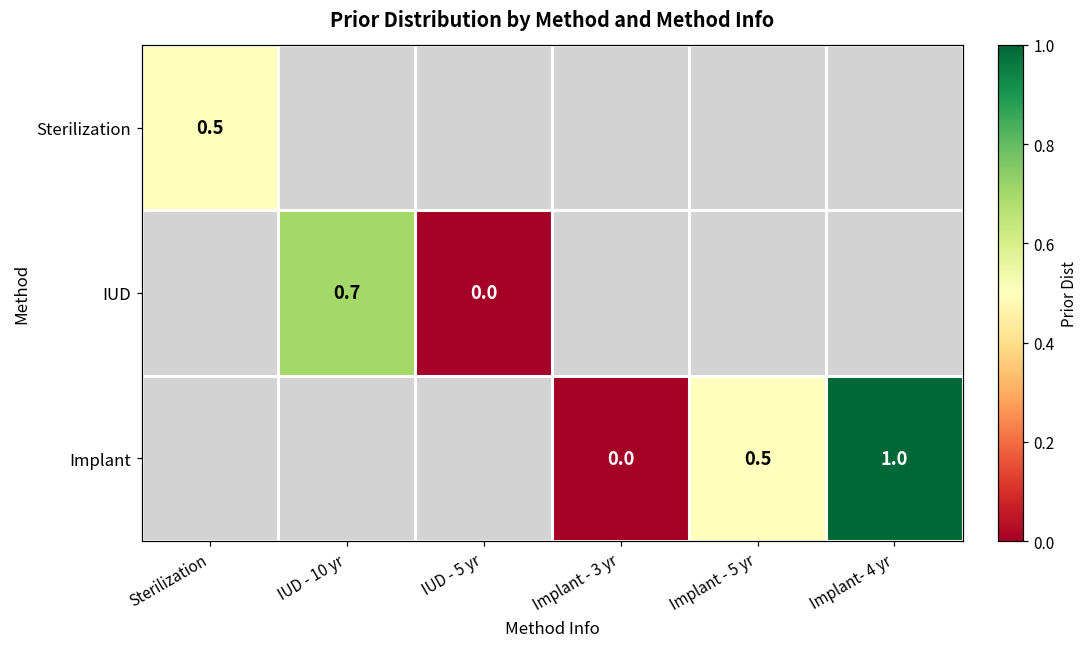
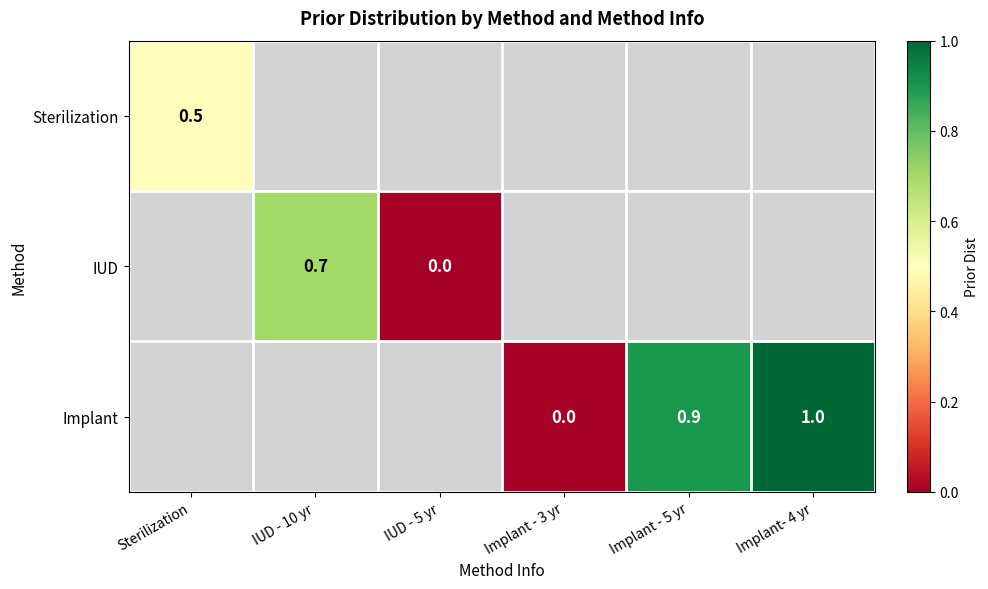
Implant, Implant - 5 yr: 0.5 -> 0.9
